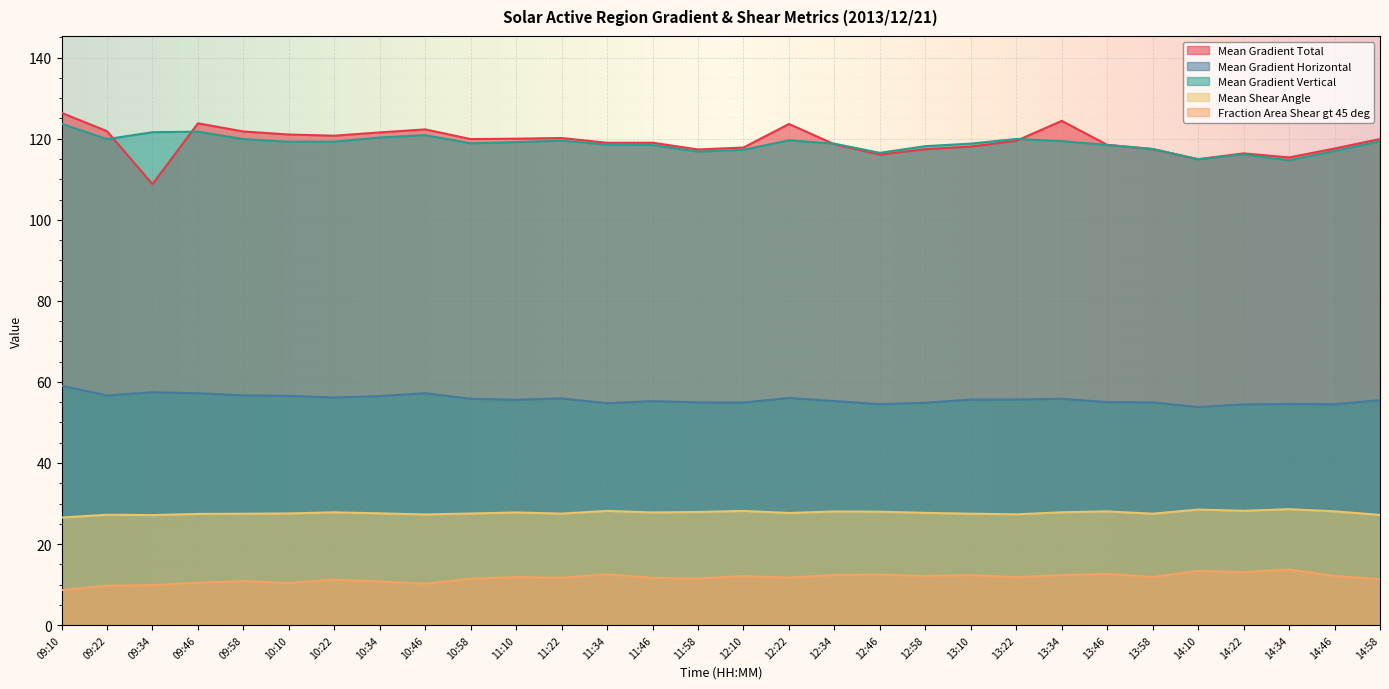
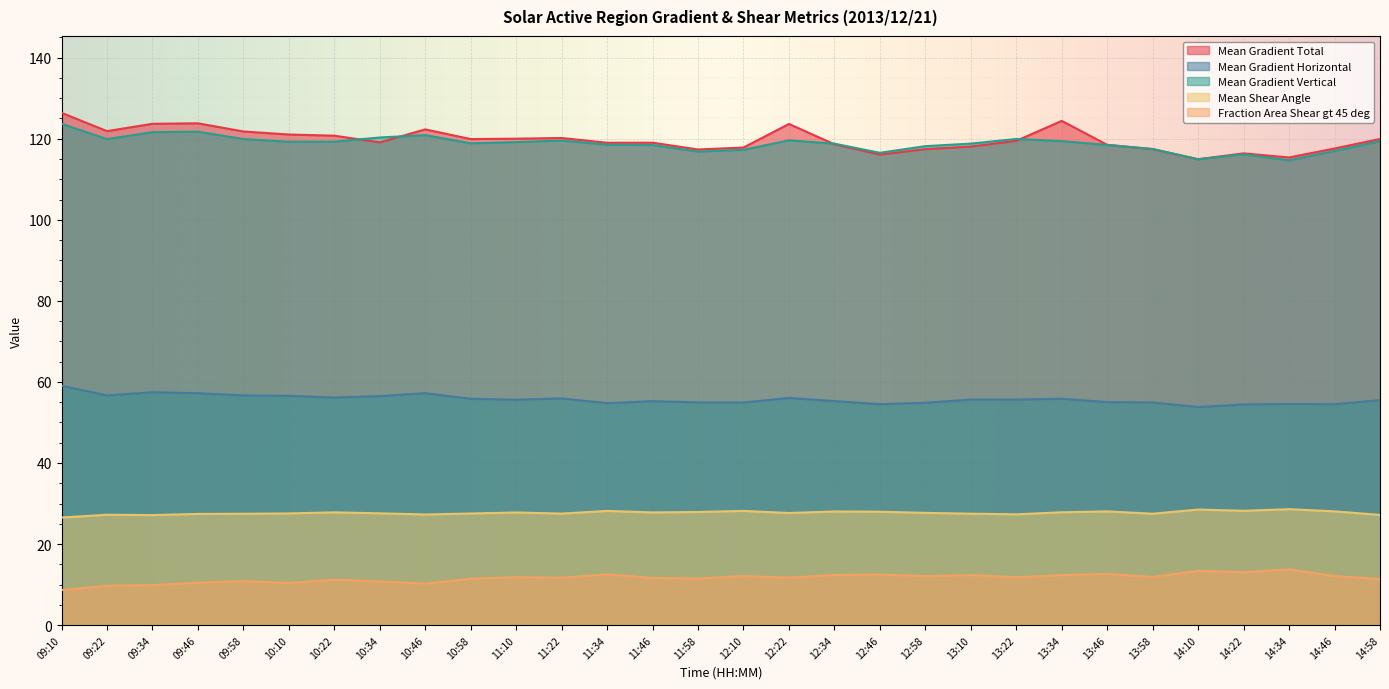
Mean Gradient Total, 09:34: 109 -> 124
Mean Gradient Total, 10:34: 122 -> 119
